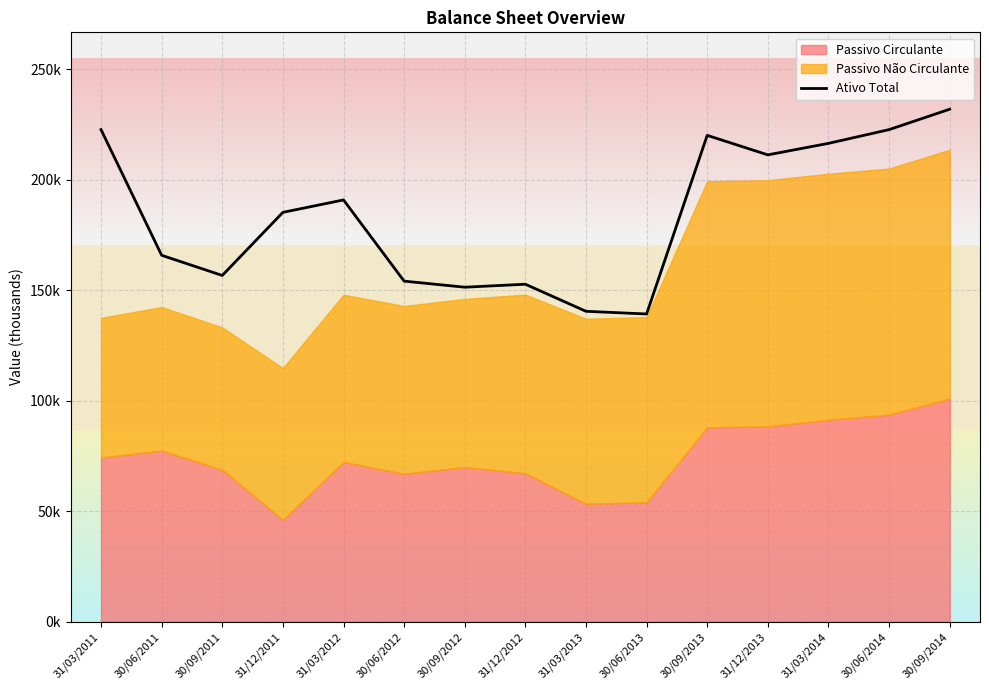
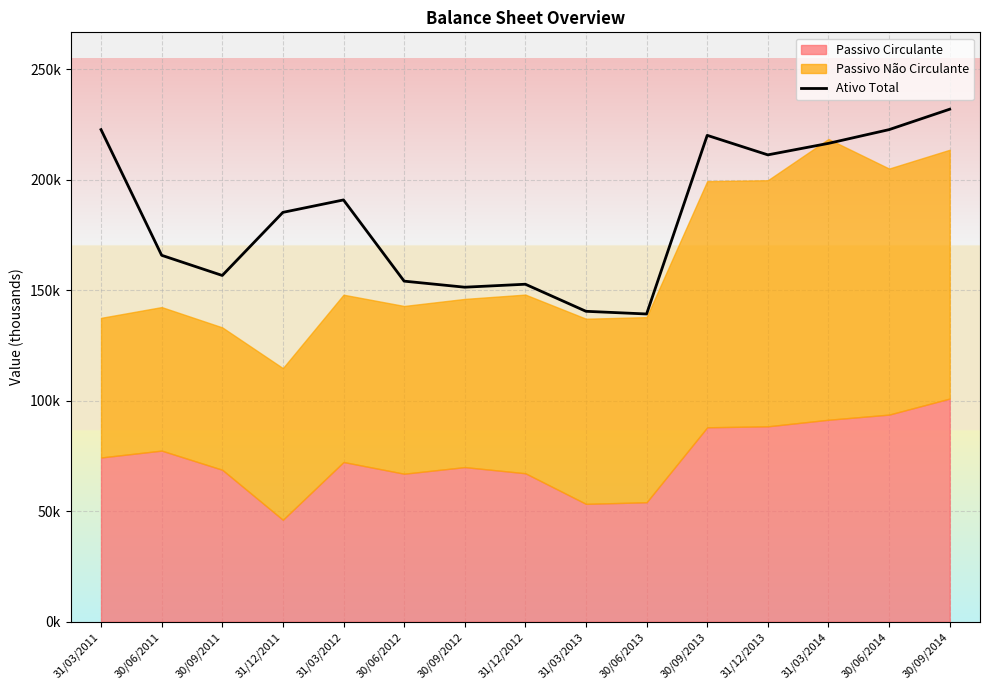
Passivo Não Circulante, 31/03/2014: 111000 -> 127000
